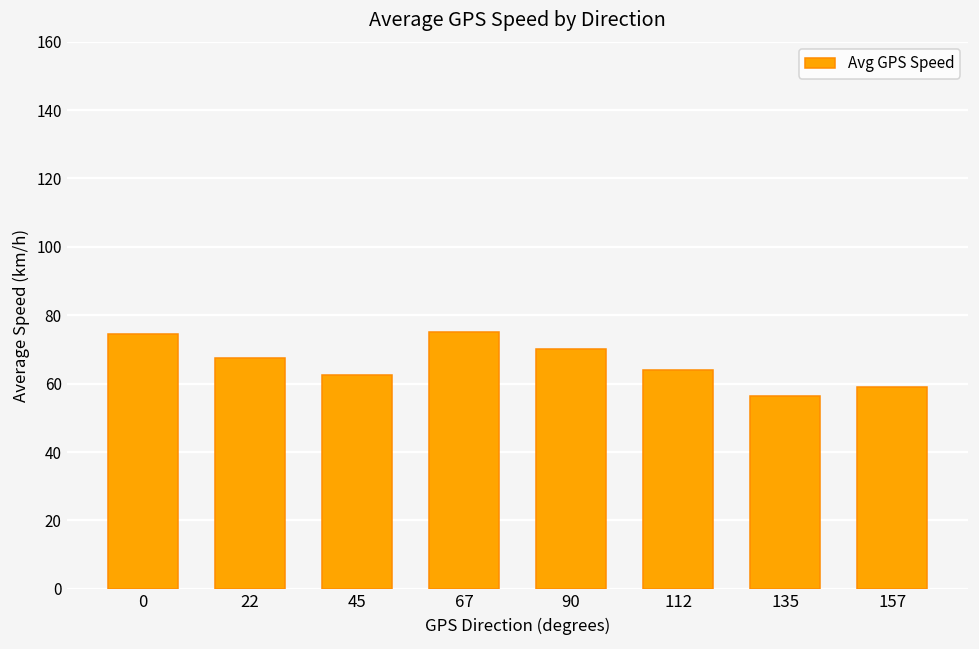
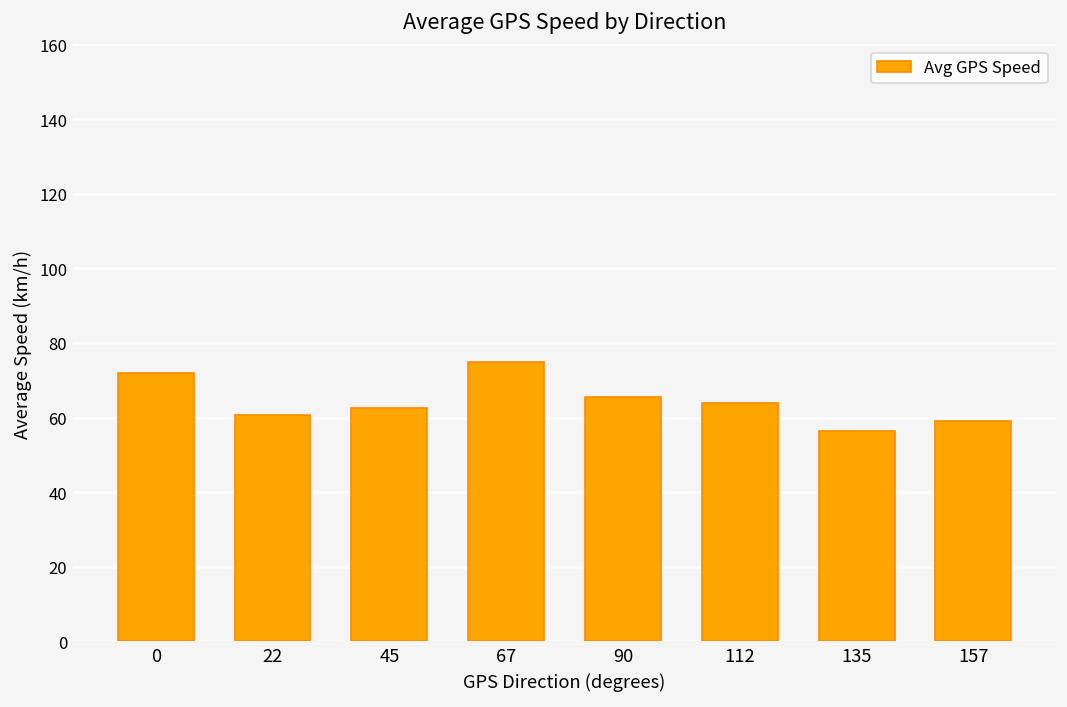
0: 75 -> 72
22: 68 -> 61
90: 70 -> 66
